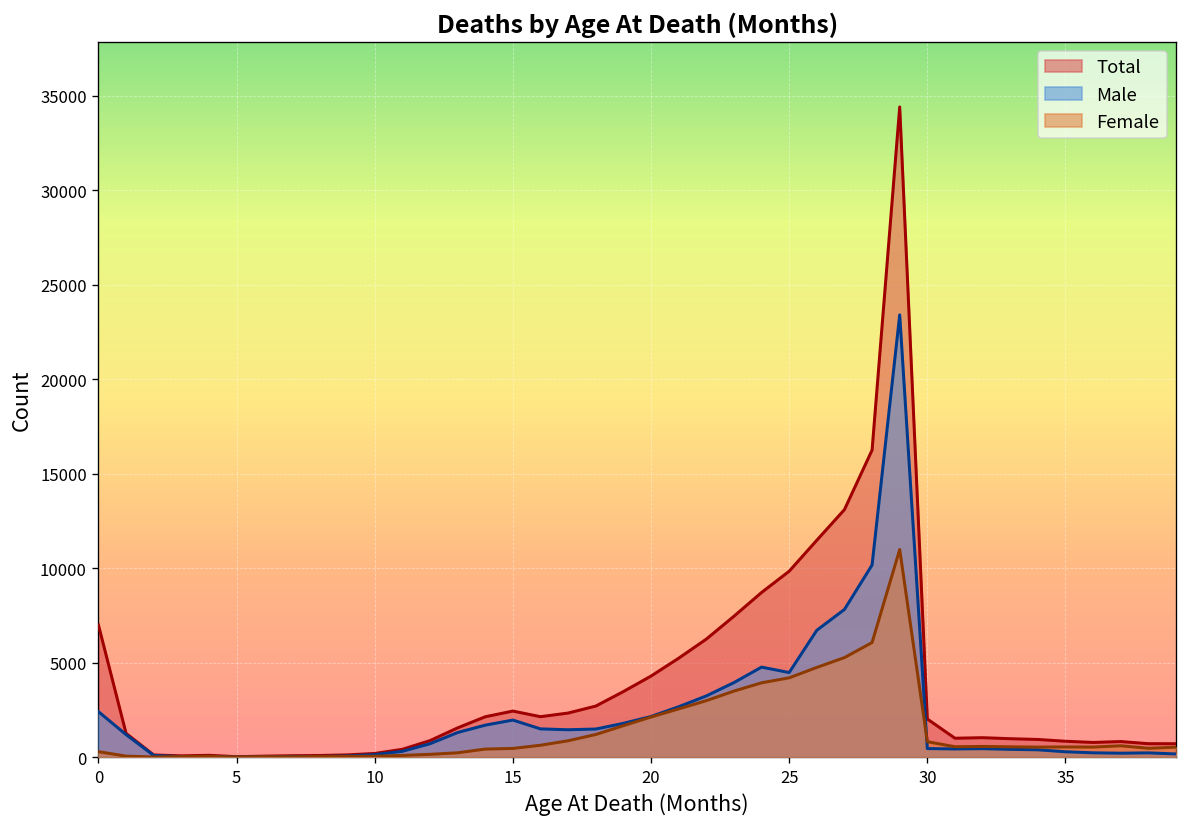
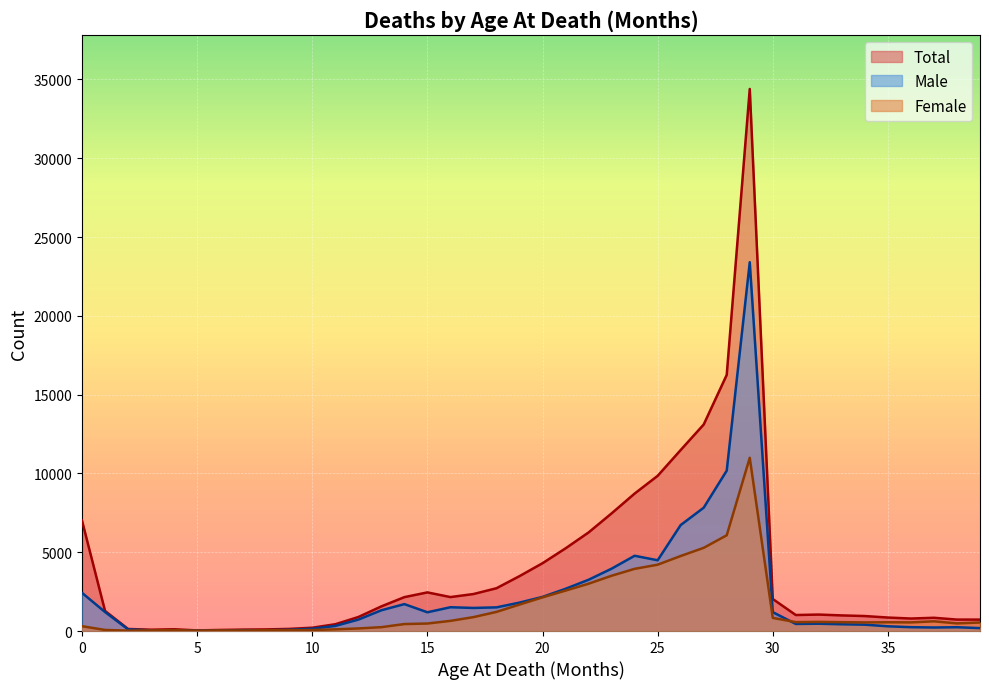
Male, 15: 2000 -> 1200
Male, 30: 500 -> 1200
